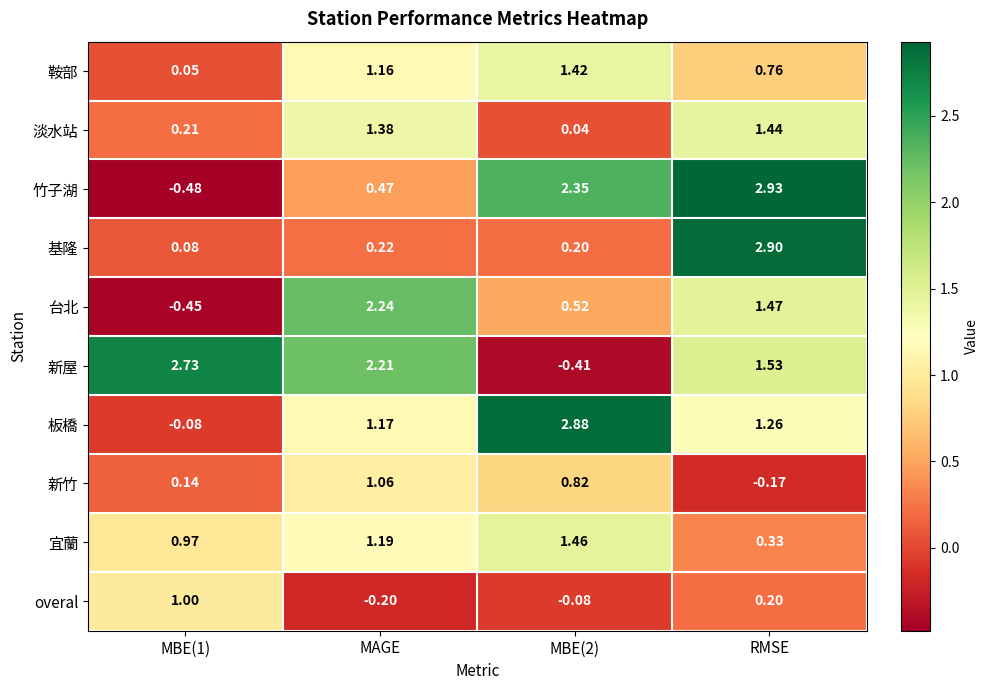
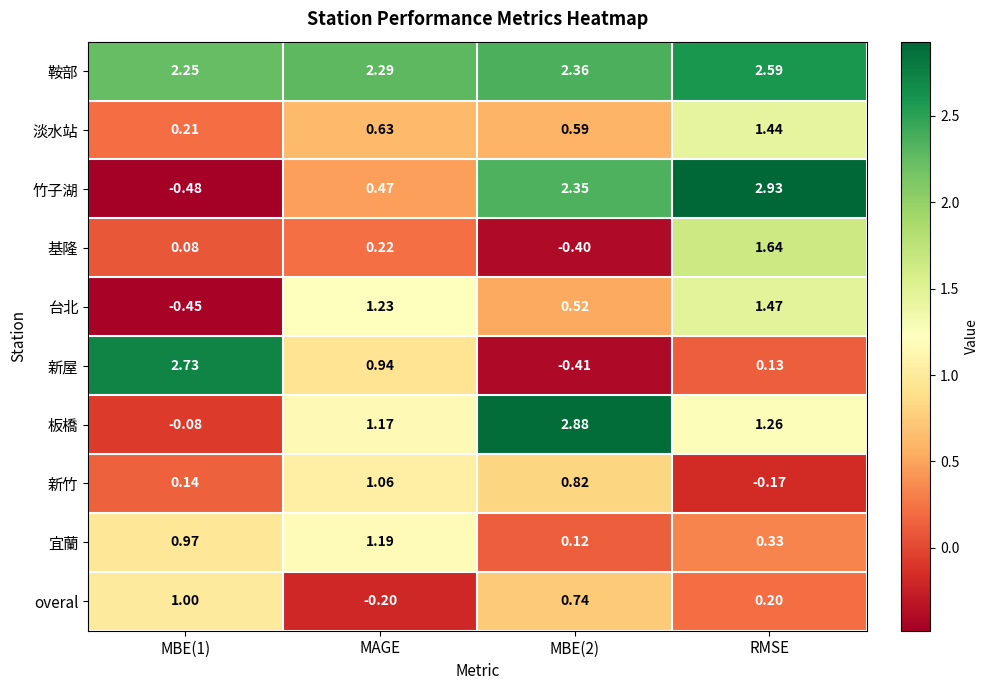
鞍部, MBE(1): 0.05 -> 2.25
鞍部, MAGE: 1.16 -> 2.29
鞍部, MBE(2): 1.42 -> 2.36
鞍部, RMSE: 0.76 -> 2.59
淡水站, MAGE: 1.38 -> 0.63
淡水站, MBE(2): 0.04 -> 0.59
基隆, MBE(2): 0.20 -> -0.40
基隆, RMSE: 2.90 -> 1.64
台北, MAGE: 2.24 -> 1.23
新屋, MAGE: 2.21 -> 0.94
新屋, RMSE: 1.53 -> 0.13
宜蘭, MBE(2): 1.46 -> 0.12
overal, MBE(2): -0.08 -> 0.74
